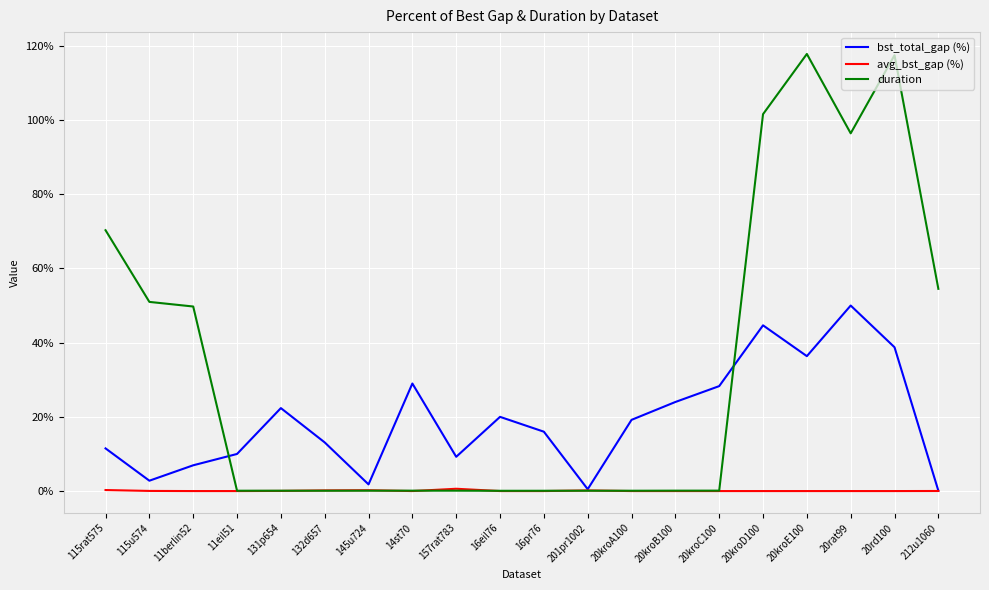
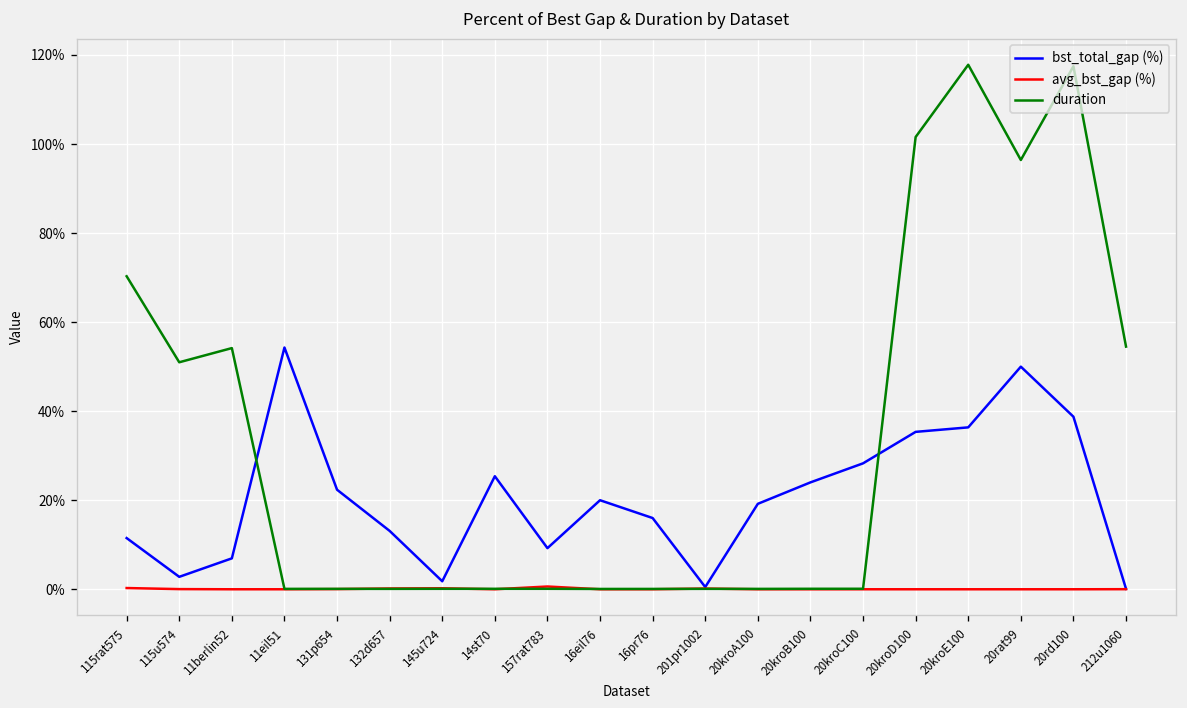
duration, 11berlin52: 50% -> 54%
bst_total_gap (%), 11eil51: 10% -> 54%
bst_total_gap (%), 14st70: 29% -> 25%
bst_total_gap (%), 20kroD100: 45% -> 35%
